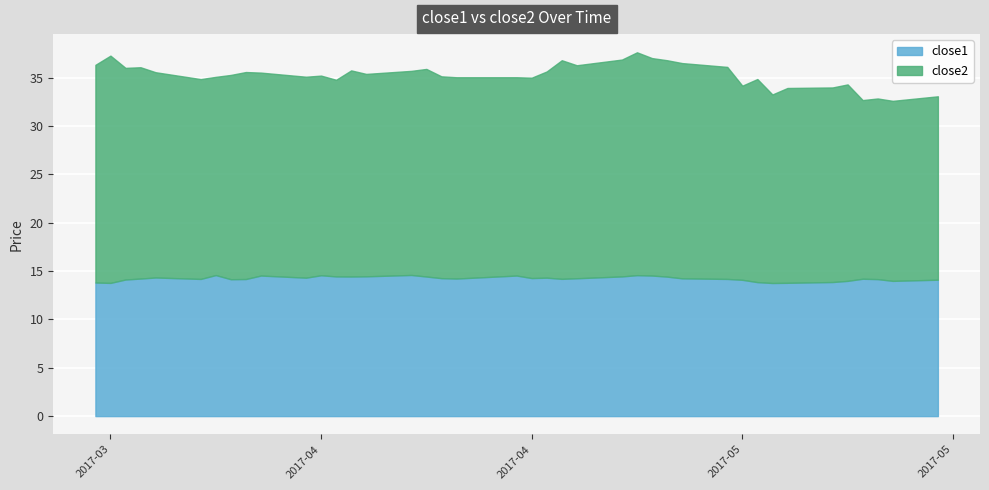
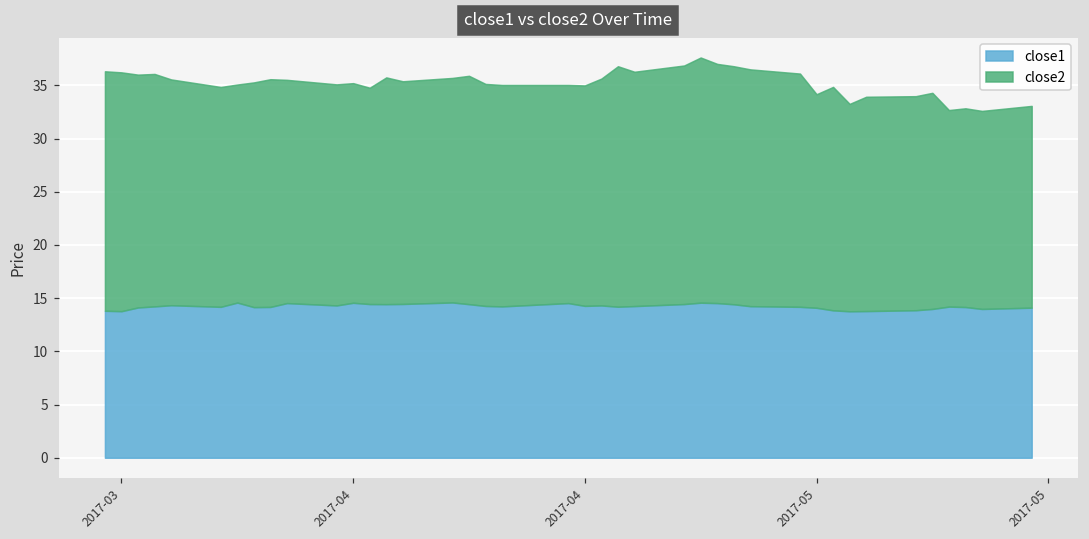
close2, 2017-03: 24 -> 22
